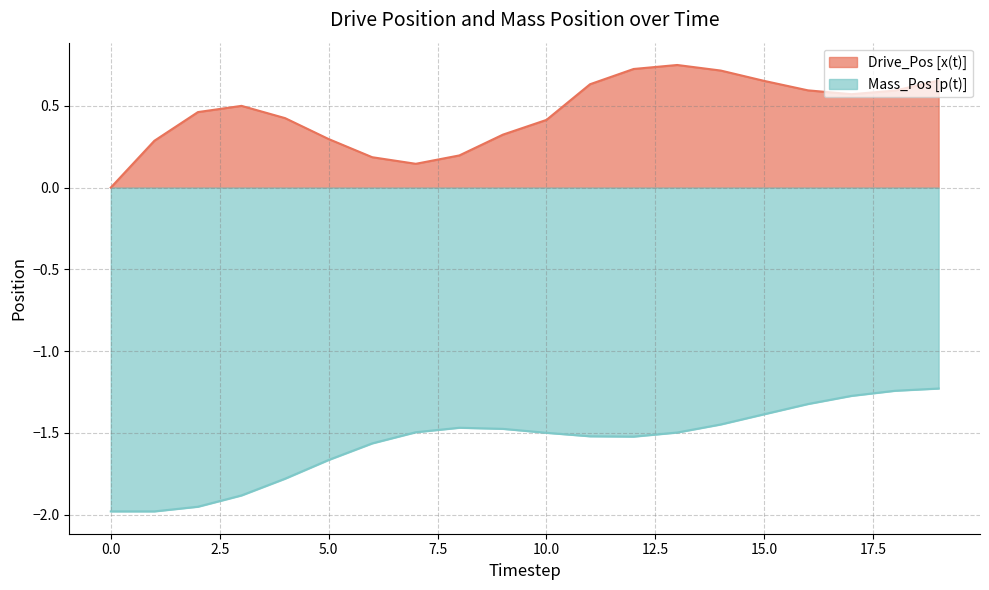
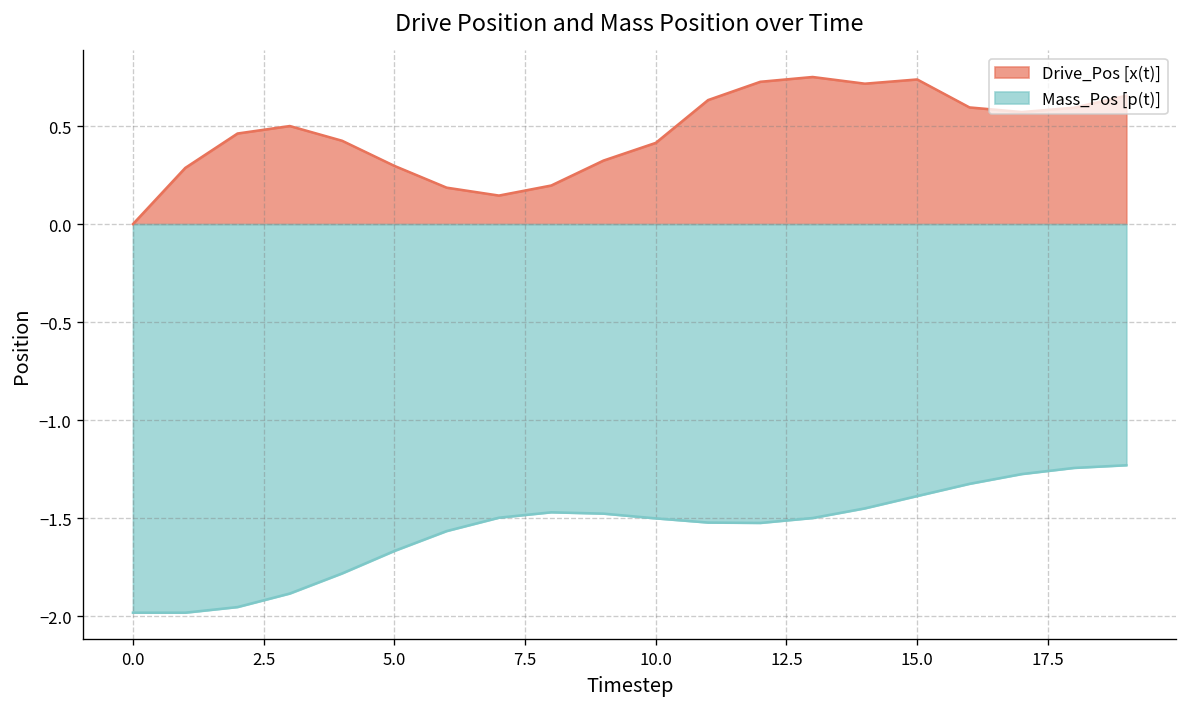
Drive_Pos [x(t)], 15.0: 0.65 -> 0.74
